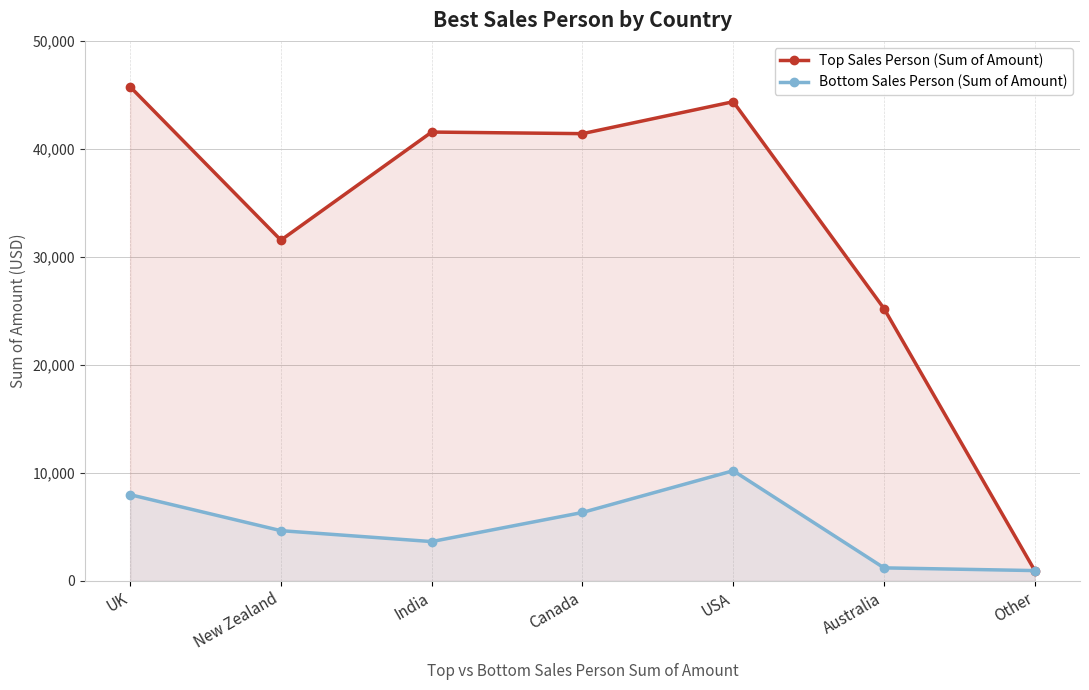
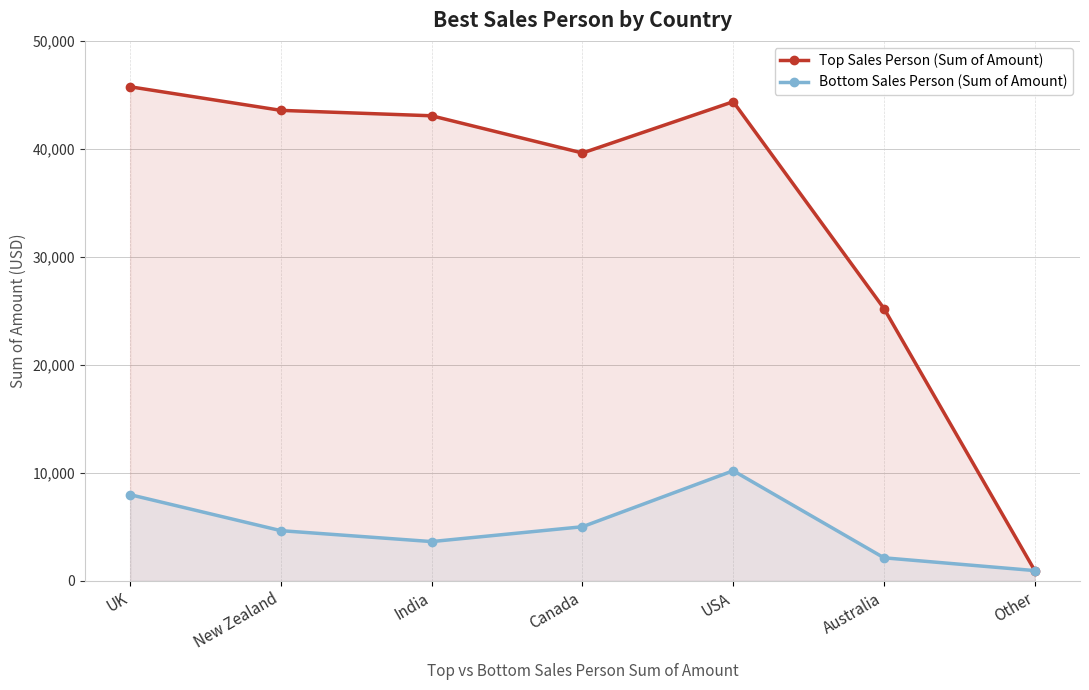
Top Sales Person (Sum of Amount), New Zealand: 31,600 -> 43,600
Top Sales Person (Sum of Amount), India: 41,600 -> 43,100
Top Sales Person (Sum of Amount), Canada: 41,400 -> 39,600
Bottom Sales Person (Sum of Amount), Canada: 6,300 -> 5,000
Bottom Sales Person (Sum of Amount), Australia: 1,200 -> 2,100
